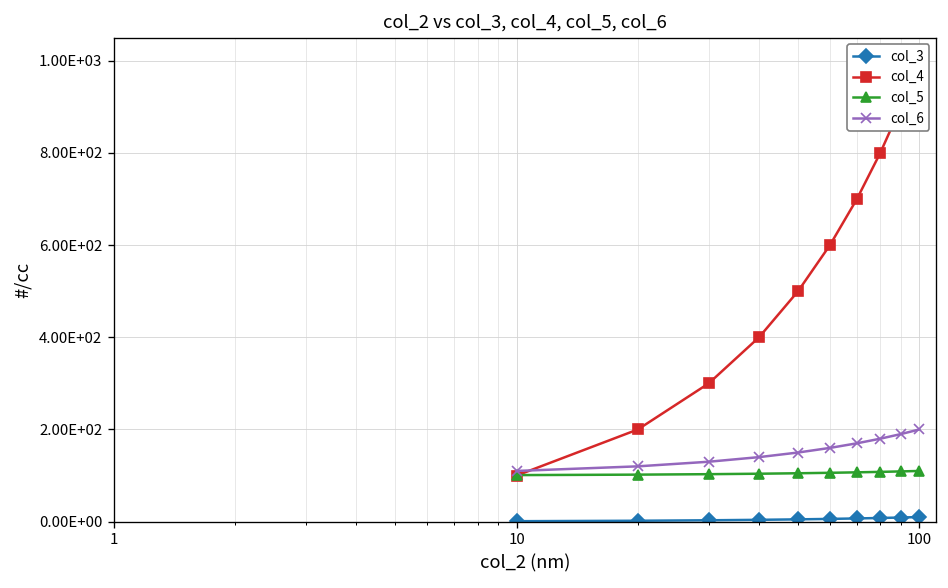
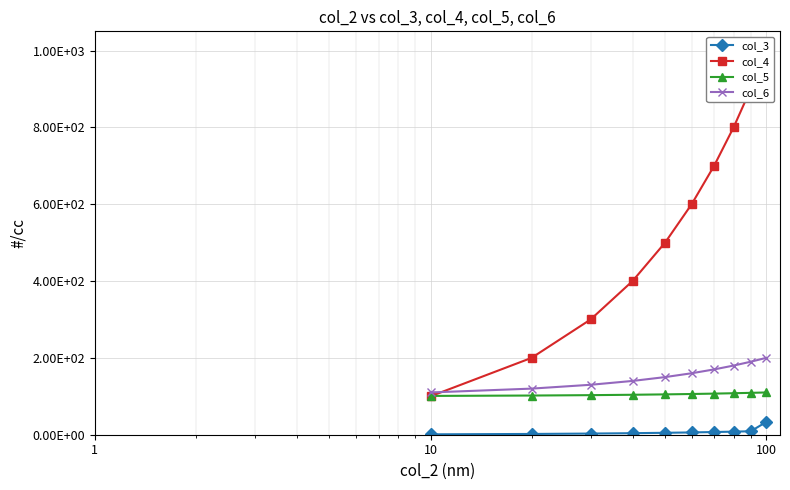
col_3, 100: 10 -> 30
